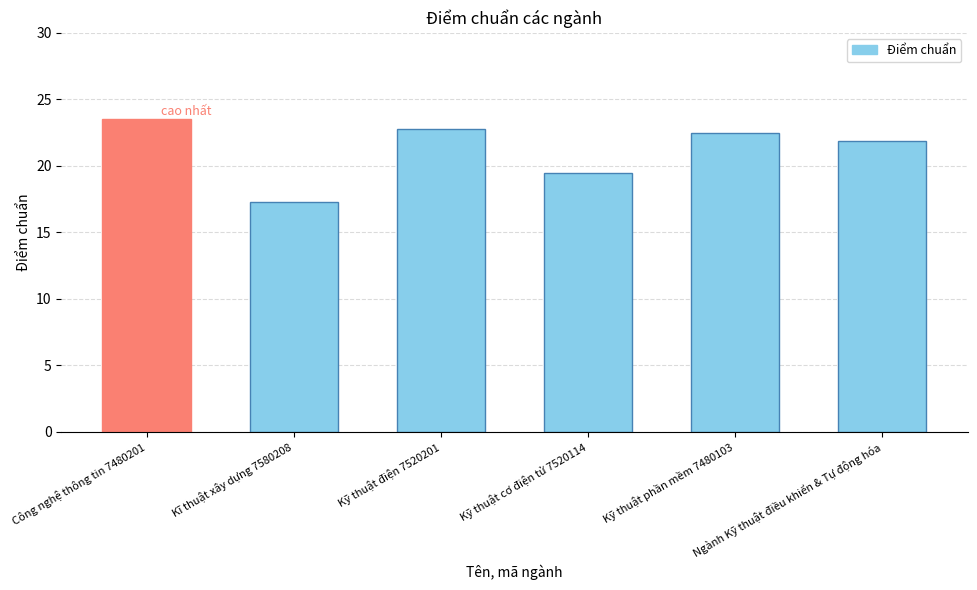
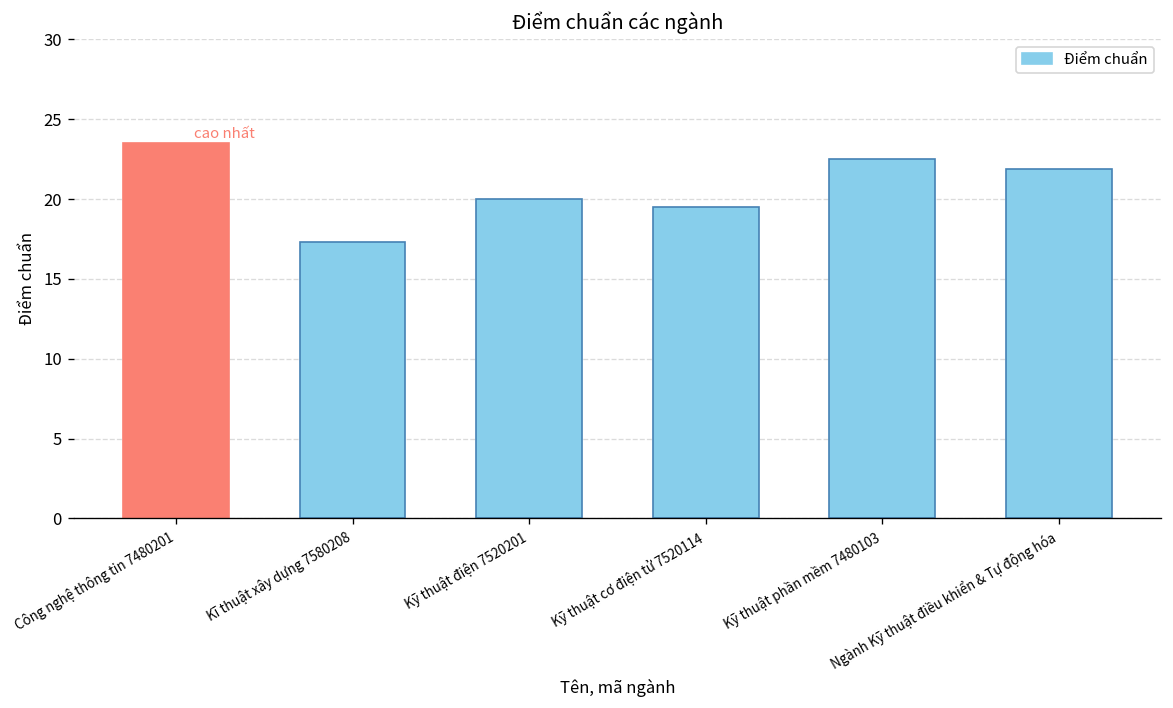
Kỹ thuật điện 7520201: 22.8 -> 20.0
